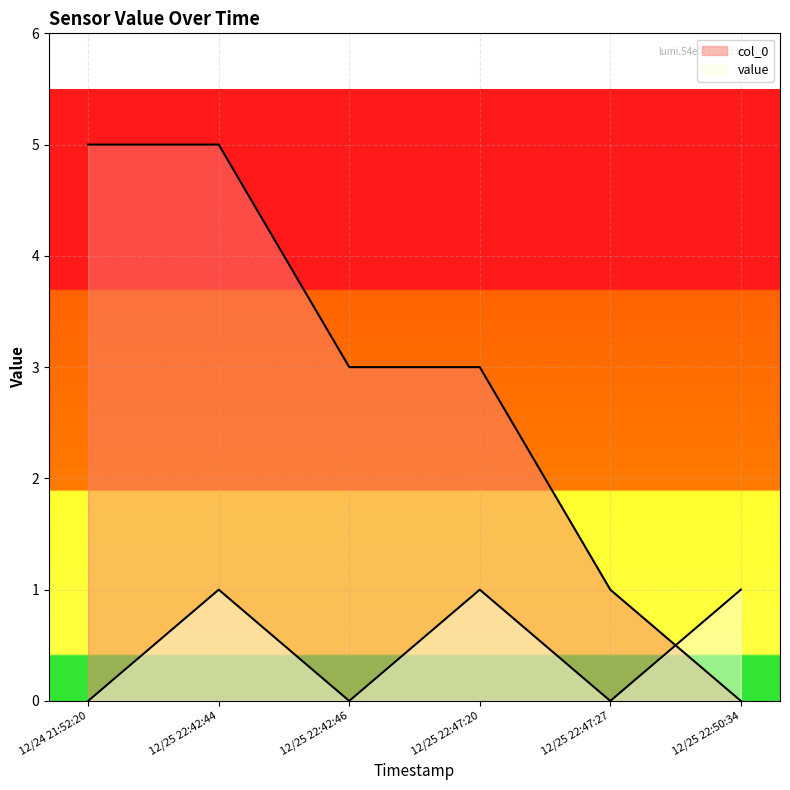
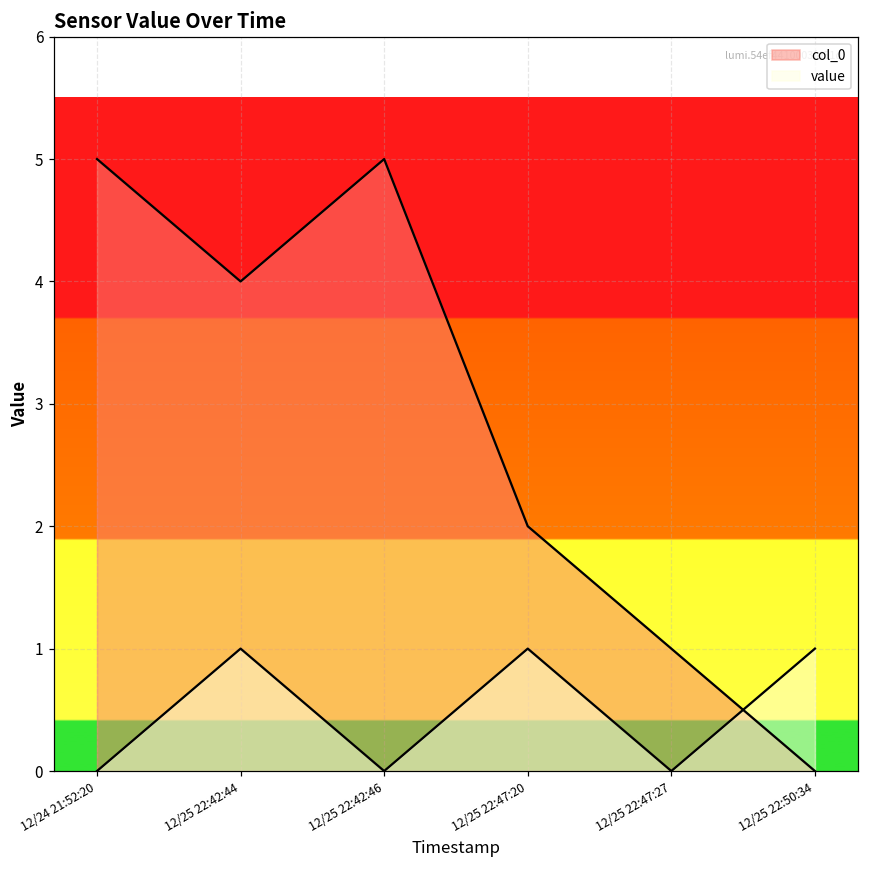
col_0, 12/25 22:42:44: 5 -> 4
col_0, 12/25 22:42:46: 3 -> 5
col_0, 12/25 22:47:20: 3 -> 2
